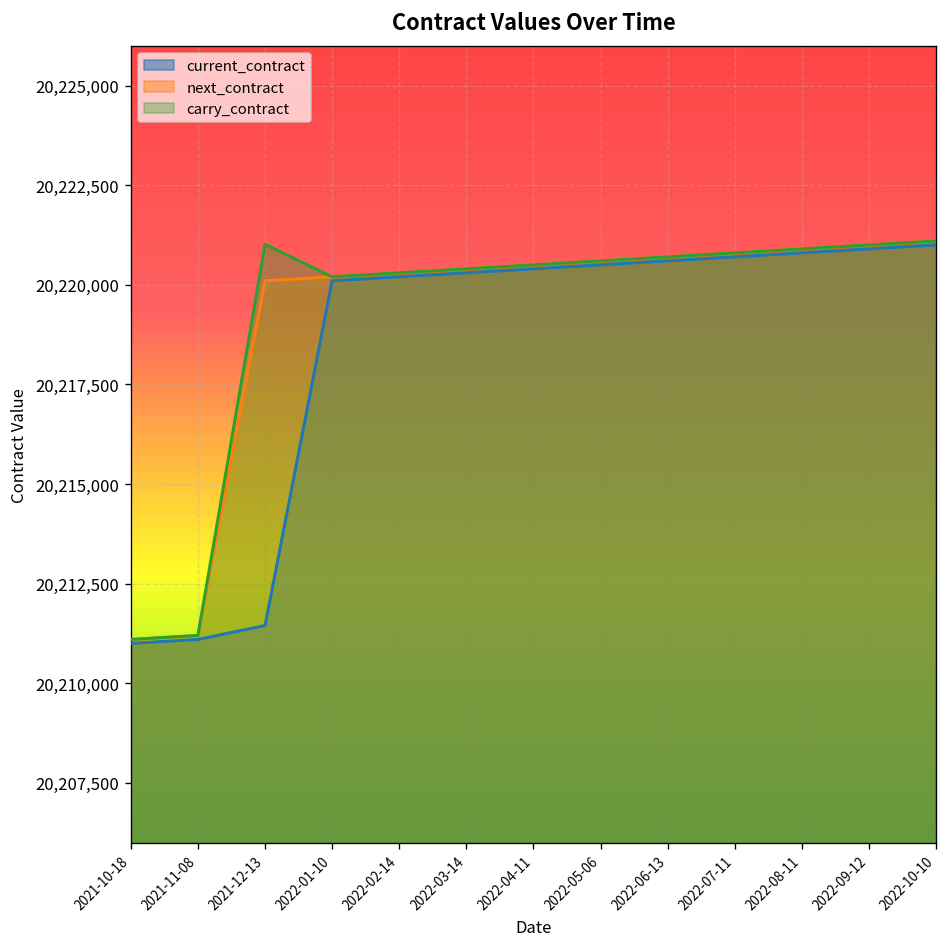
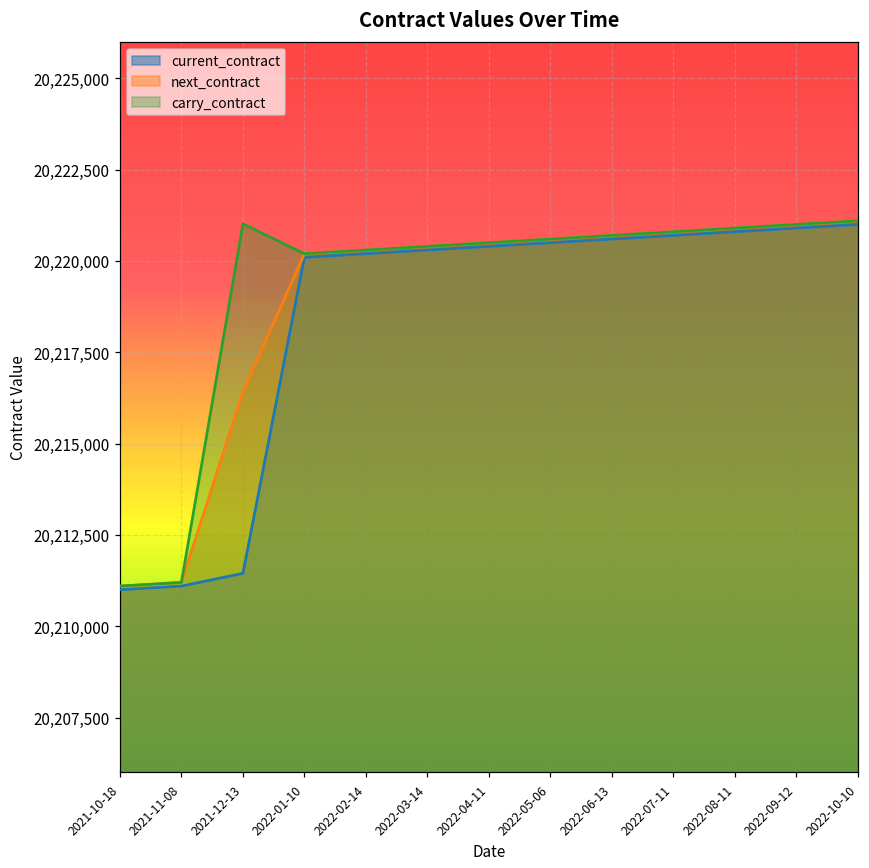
next_contract, 2021-12-13: 20,220,100 -> 20,216,400
